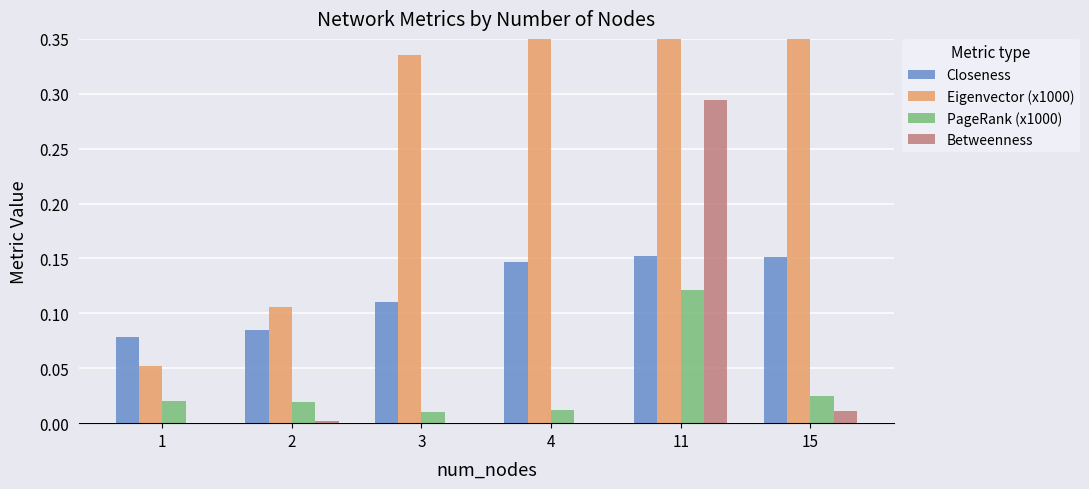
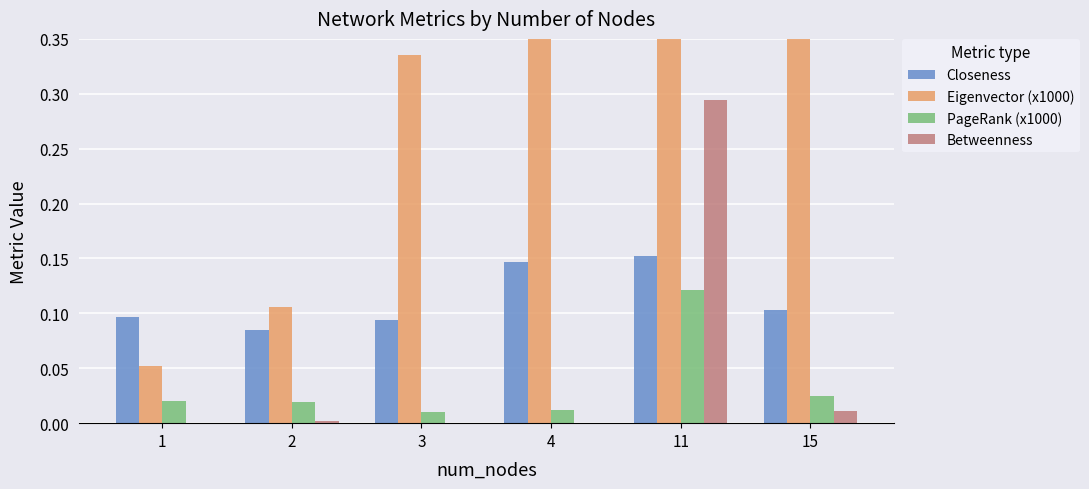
Closeness, 1: 0.079 -> 0.097
Closeness, 3: 0.110 -> 0.094
Closeness, 15: 0.151 -> 0.103
